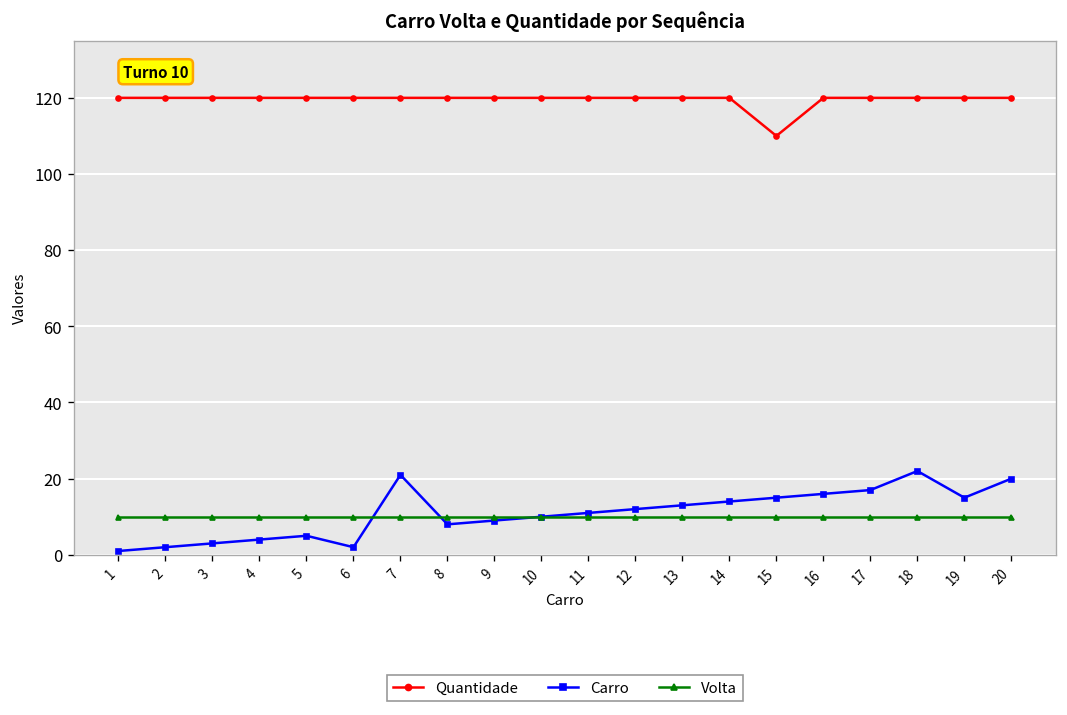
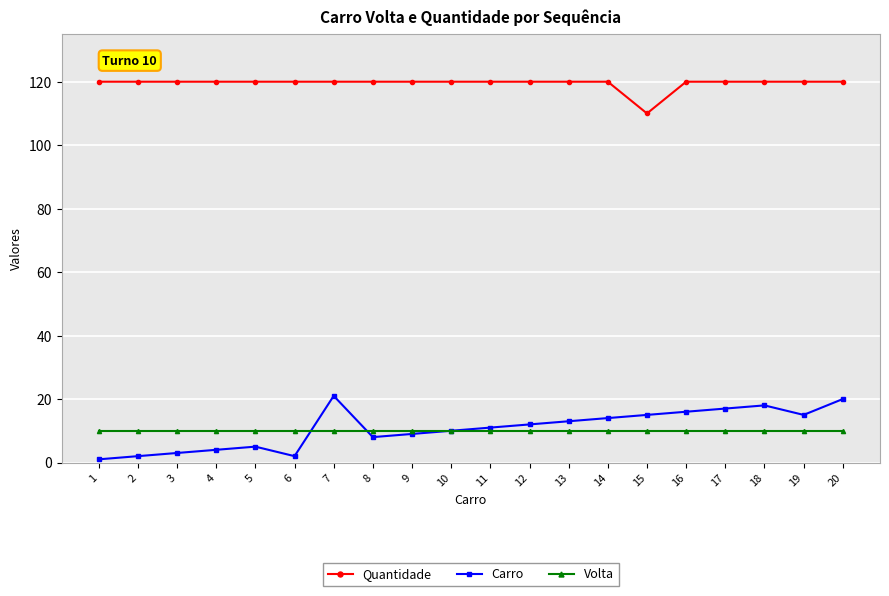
Carro, 18: 22 -> 18
